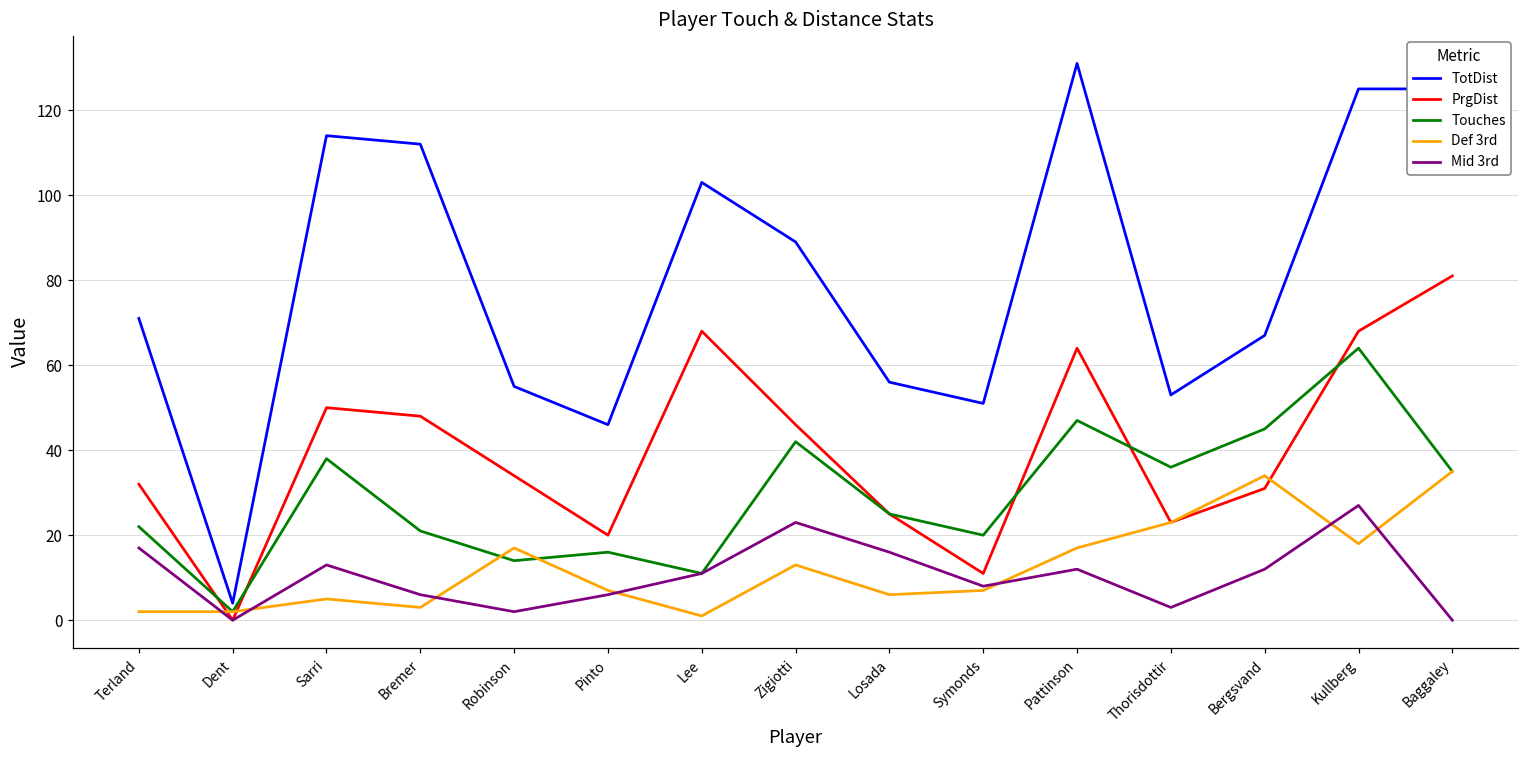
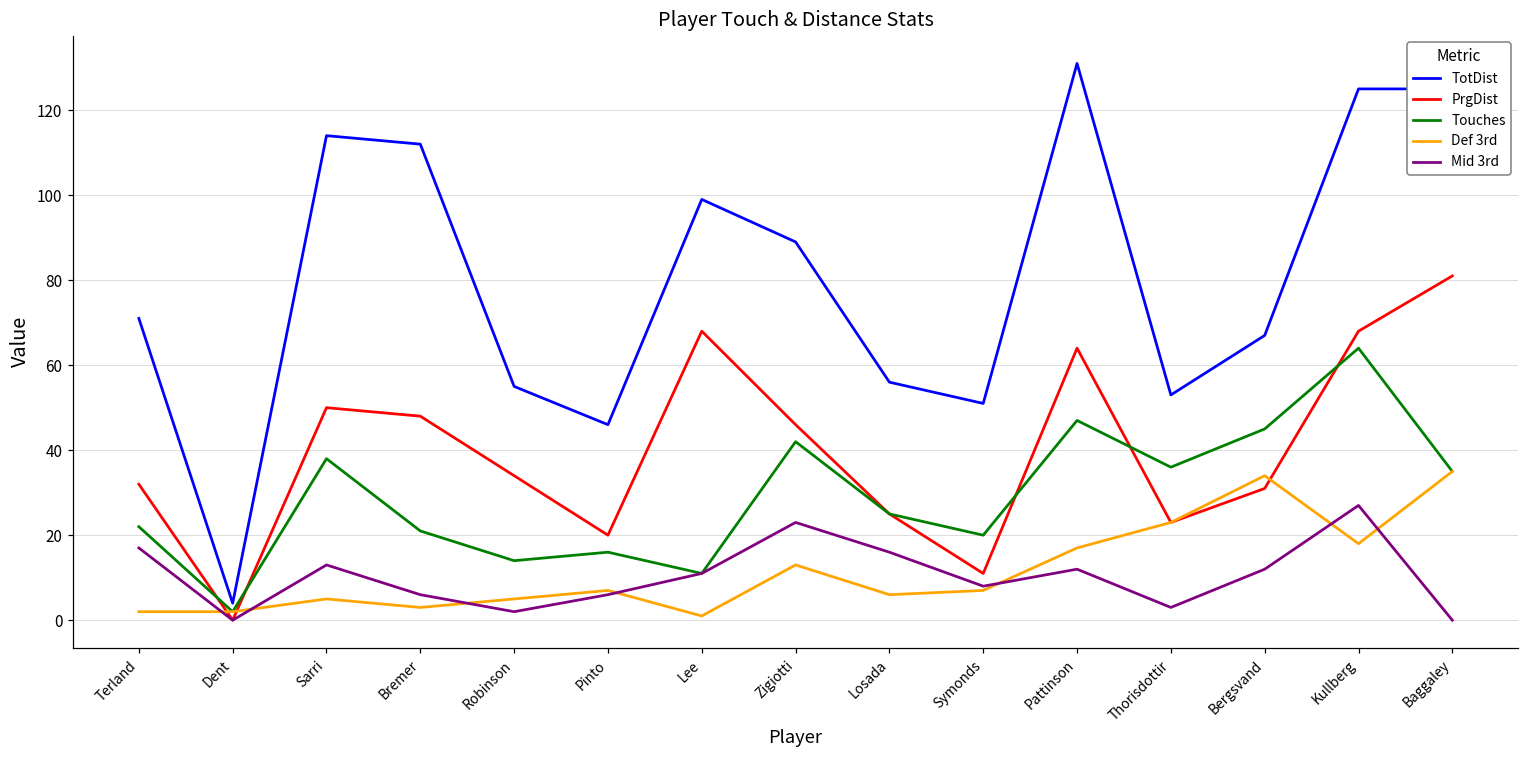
Def 3rd, Robinson: 17 -> 5
TotDist, Lee: 103 -> 99
